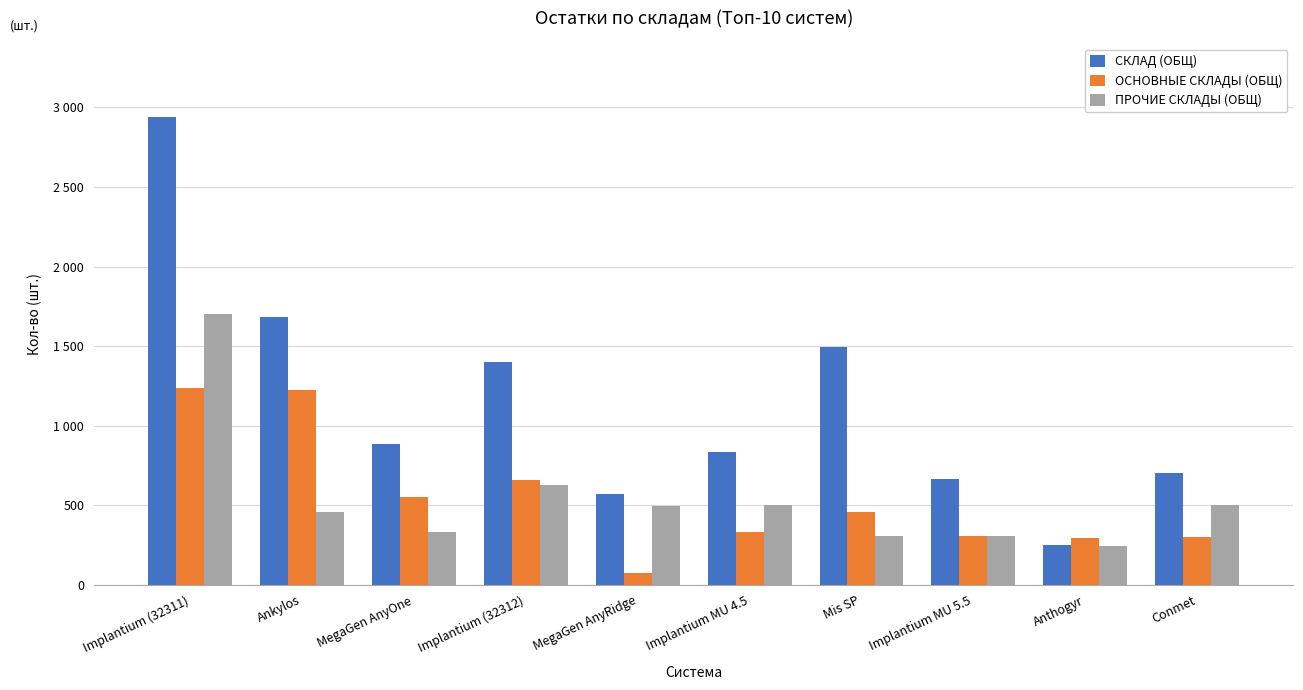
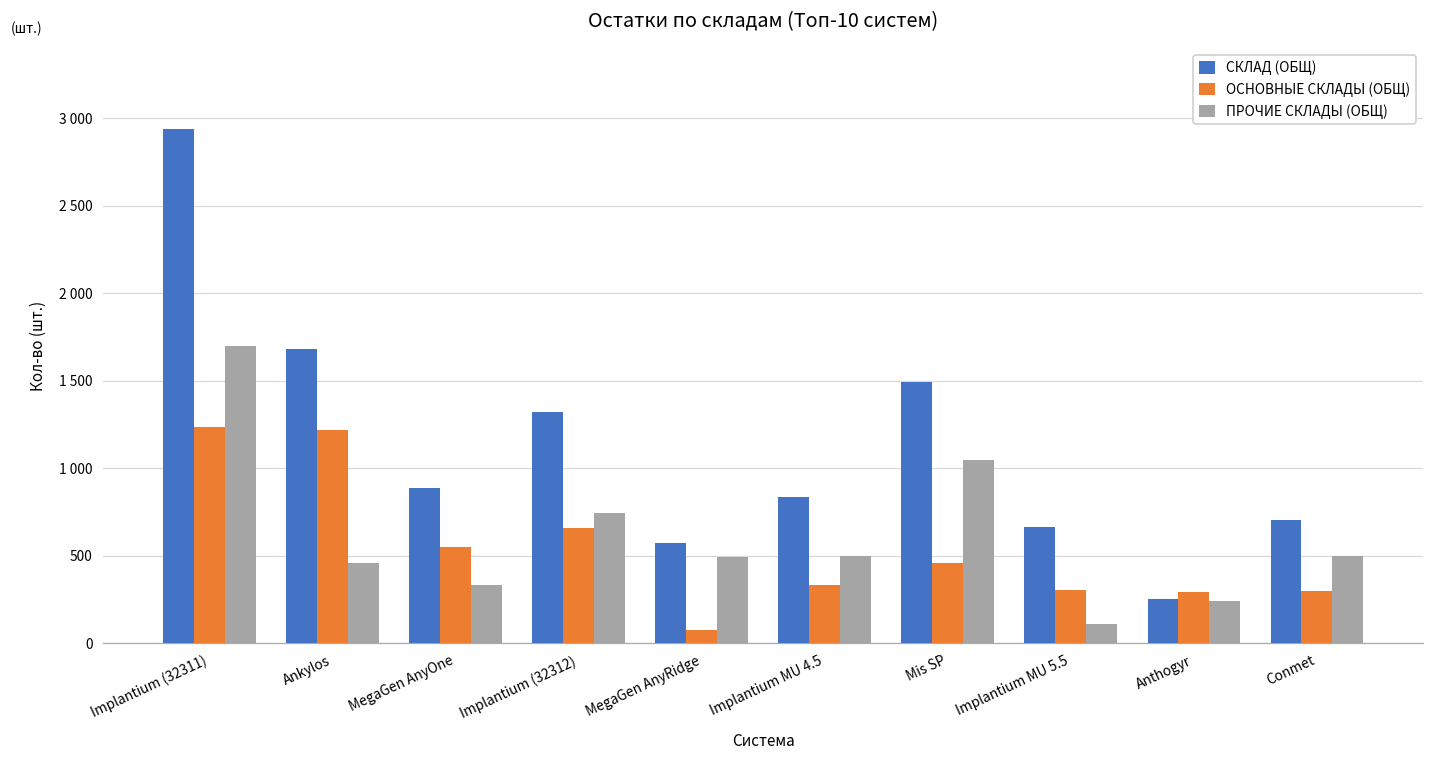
СКЛАД (ОБЩ), Implantium (32312): 1400 -> 1320
ПРОЧИЕ СКЛАДЫ (ОБЩ), Implantium (32312): 630 -> 750
ПРОЧИЕ СКЛАДЫ (ОБЩ), Mis SP: 310 -> 1050
ПРОЧИЕ СКЛАДЫ (ОБЩ), Implantium MU 5.5: 310 -> 110
